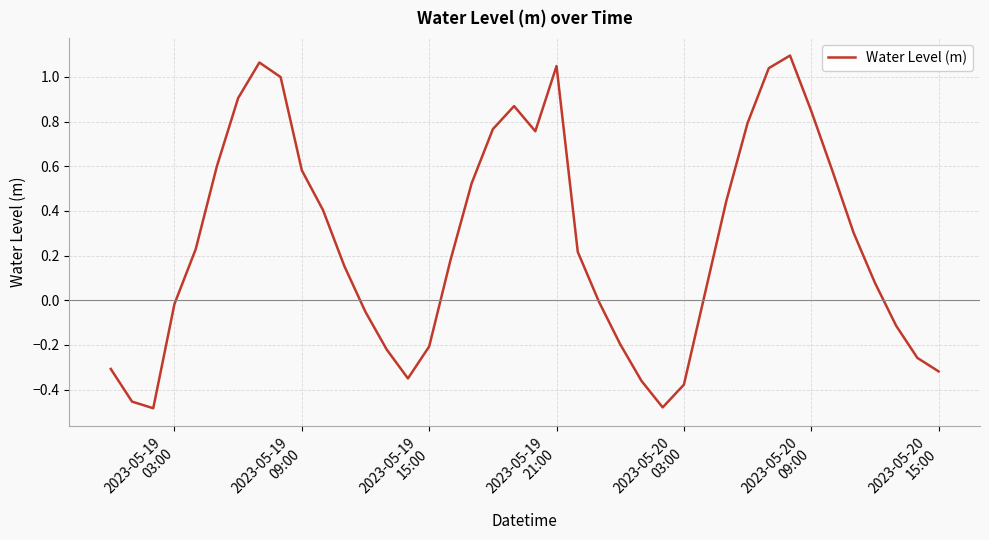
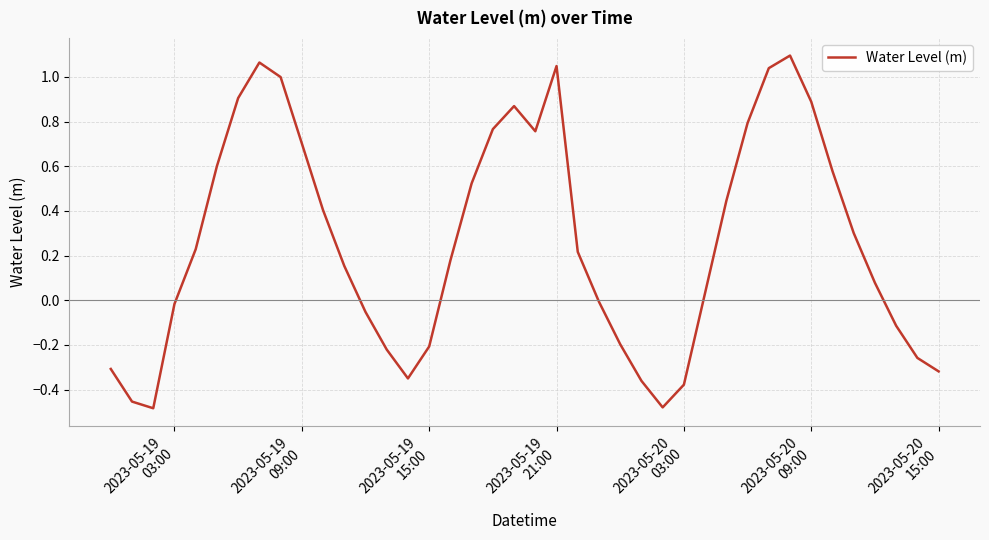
2023-05-19 09:00: 0.58 -> 0.70
2023-05-20 09:00: 0.85 -> 0.89
